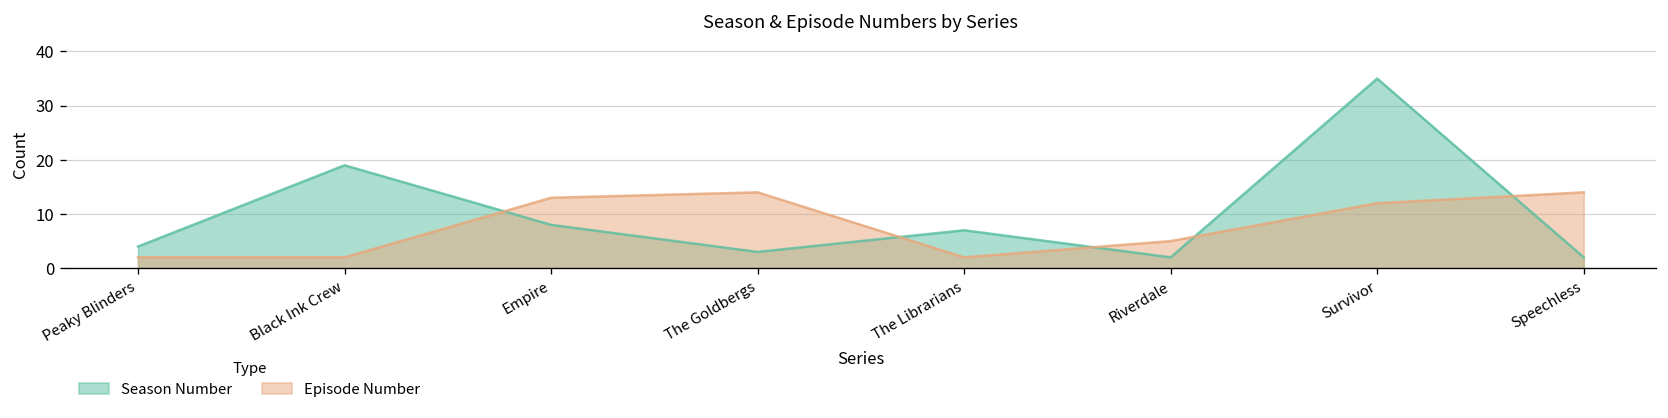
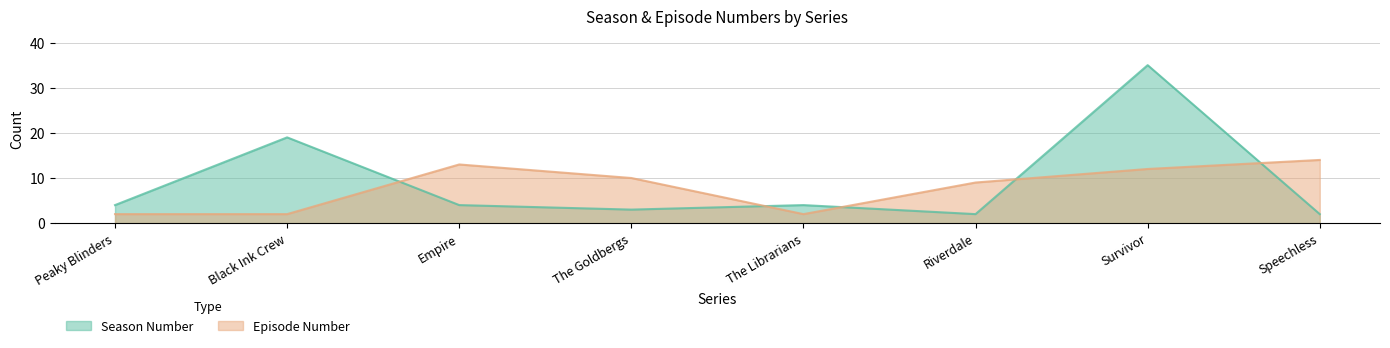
Season Number, Empire: 8 -> 4
Episode Number, The Goldbergs: 14 -> 10
Season Number, The Librarians: 7 -> 4
Episode Number, Riverdale: 5 -> 9
